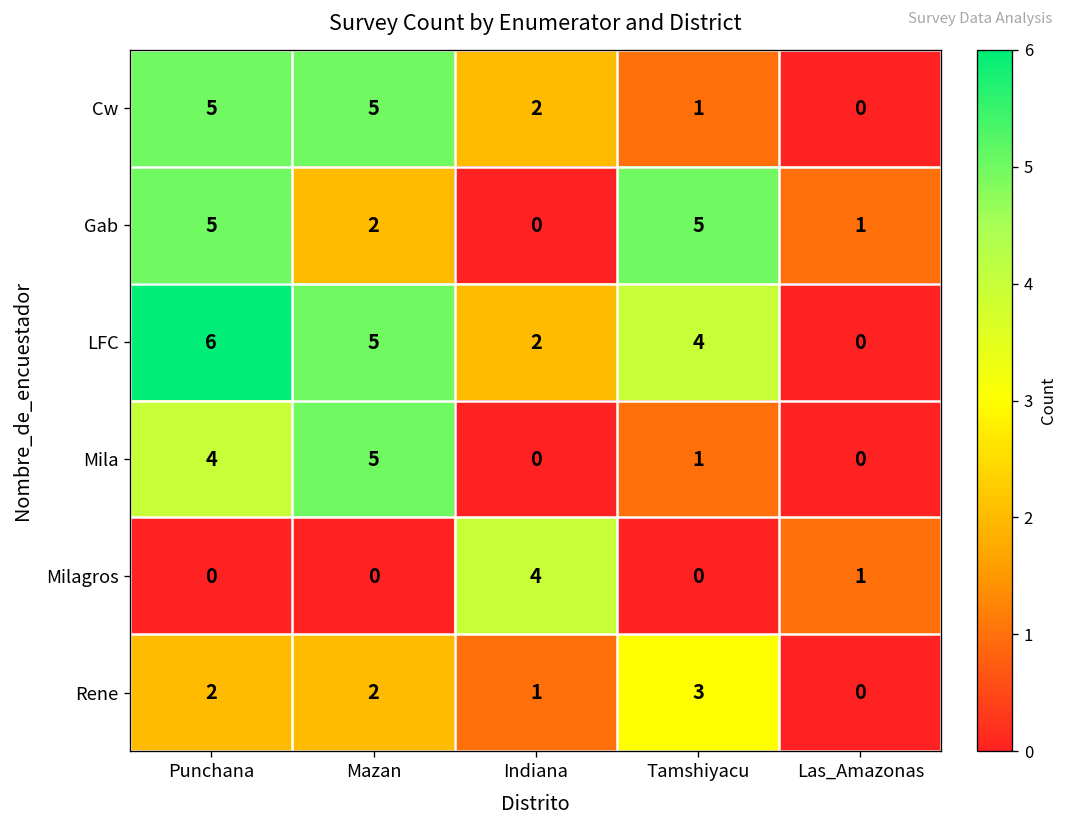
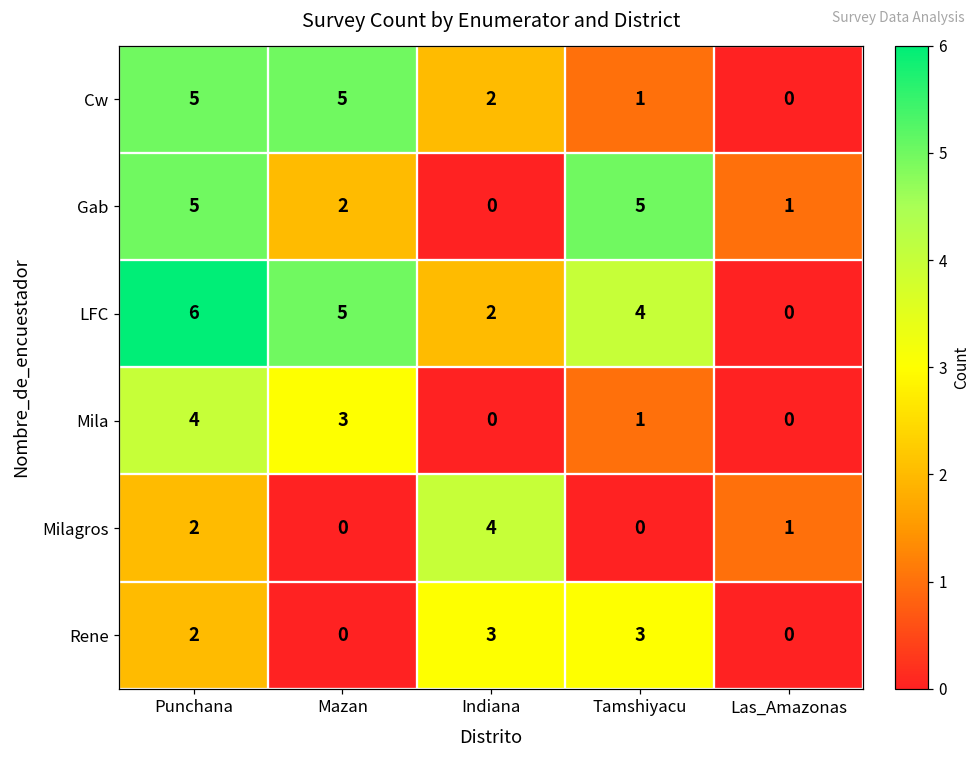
Mila, Mazan: 5 -> 3
Milagros, Punchana: 0 -> 2
Rene, Mazan: 2 -> 0
Rene, Indiana: 1 -> 3
